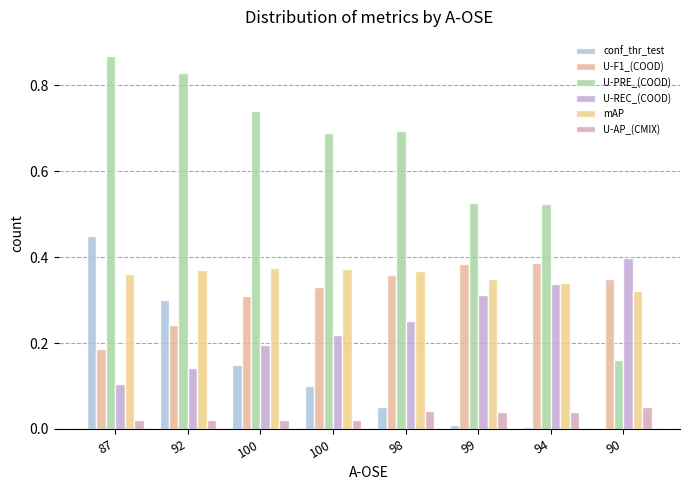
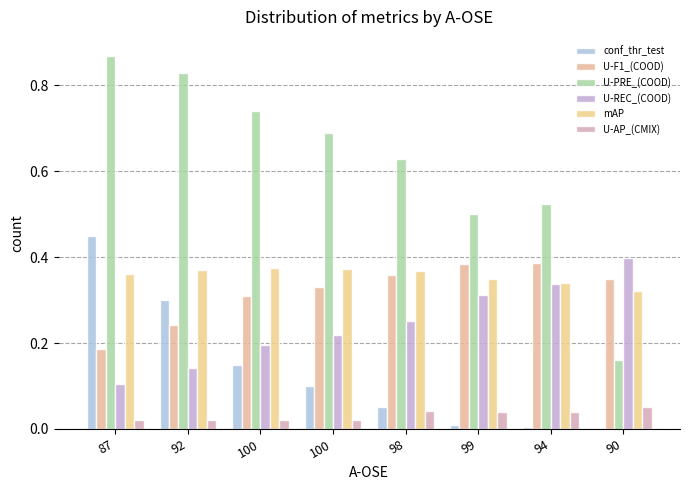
U-PRE_(COOD), 98: 0.69 -> 0.63
U-PRE_(COOD), 99: 0.53 -> 0.50
